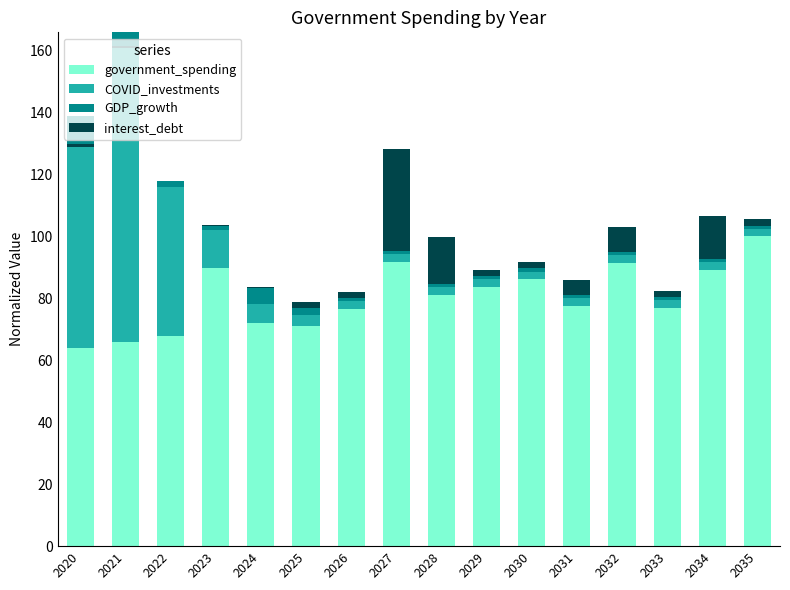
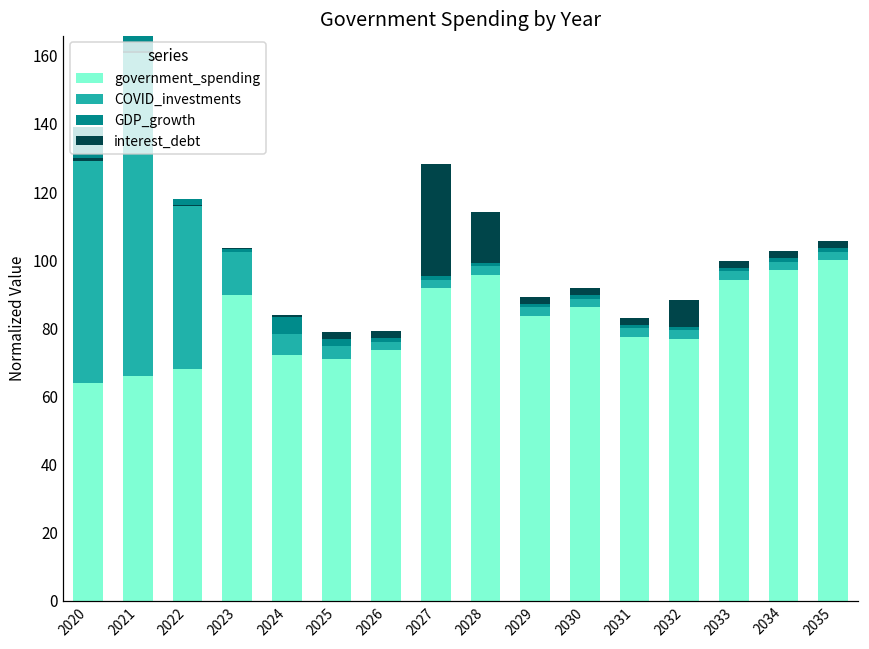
government_spending, 2026: 77 -> 74
government_spending, 2028: 81 -> 96
interest_debt, 2031: 5 -> 2
government_spending, 2032: 91 -> 77
government_spending, 2033: 77 -> 94
government_spending, 2034: 89 -> 97
interest_debt, 2034: 14 -> 2
